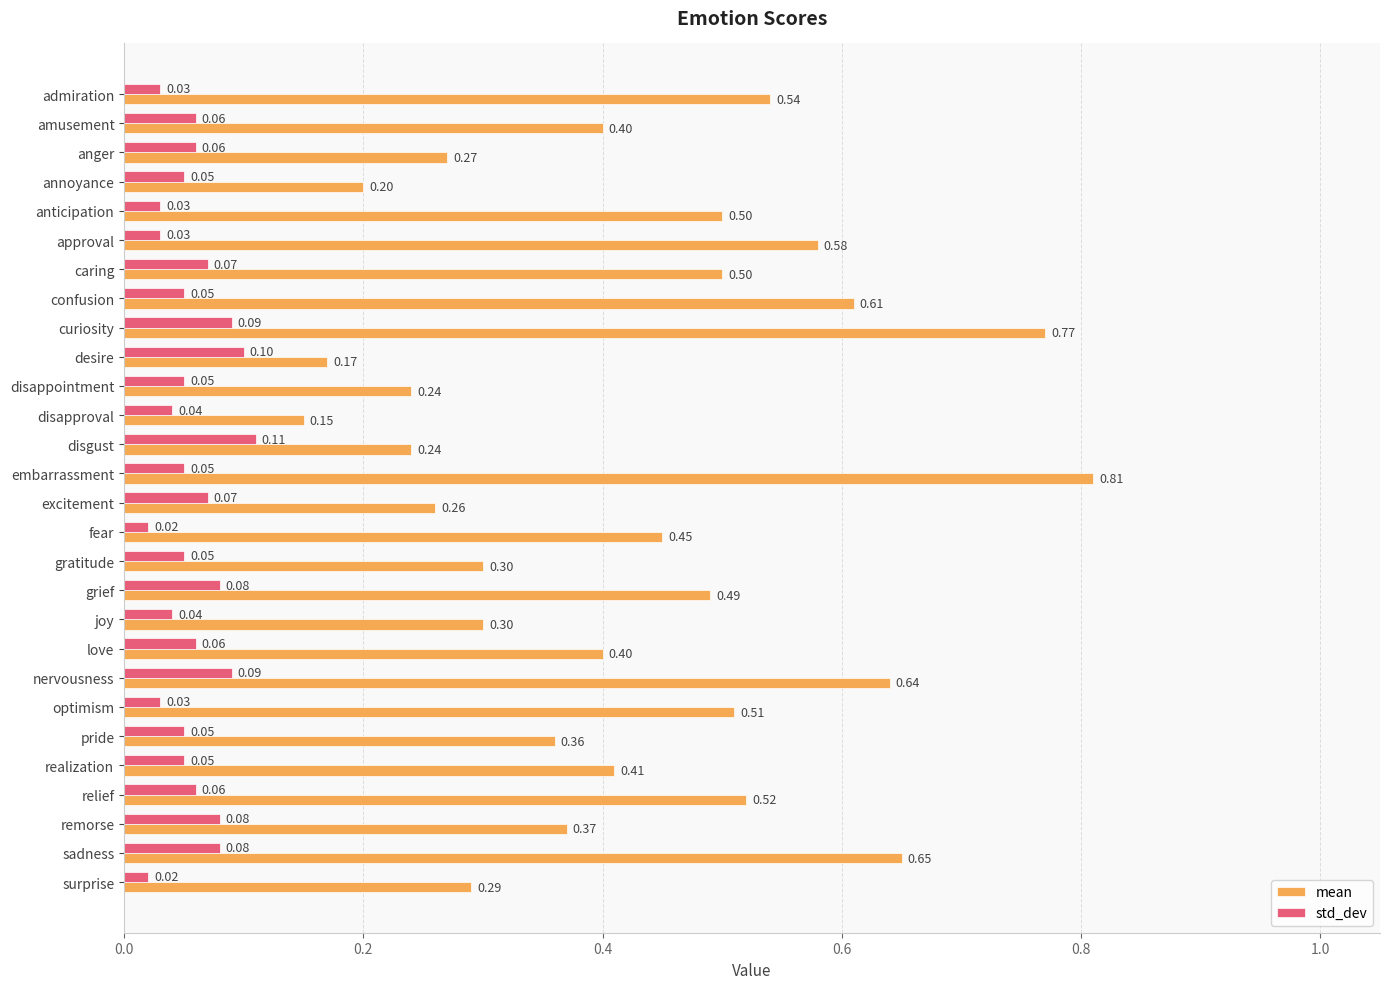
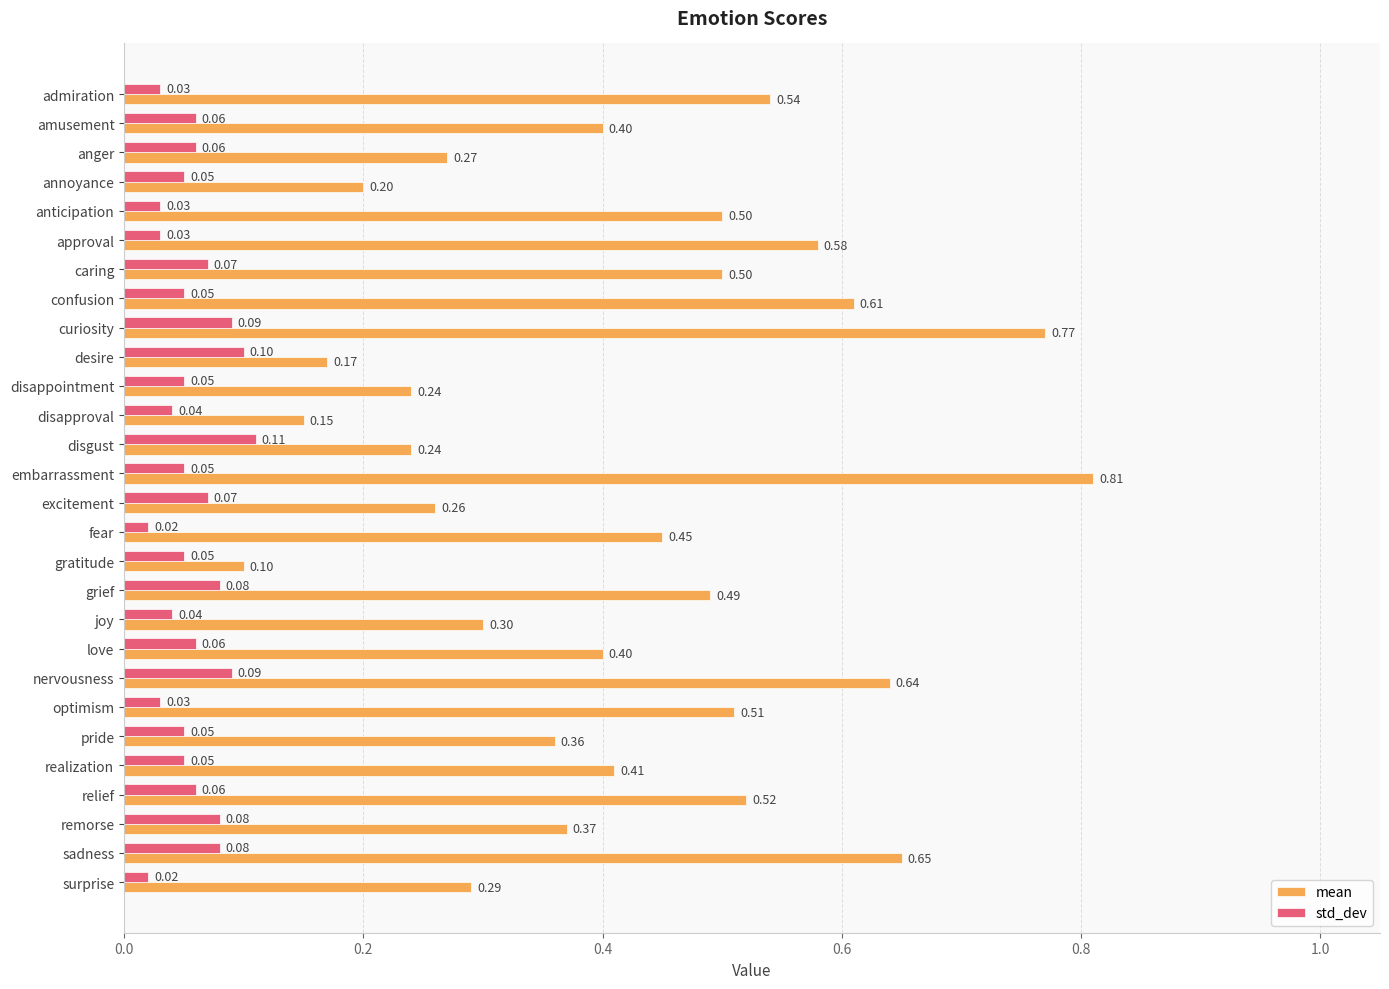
mean, gratitude: 0.30 -> 0.10
